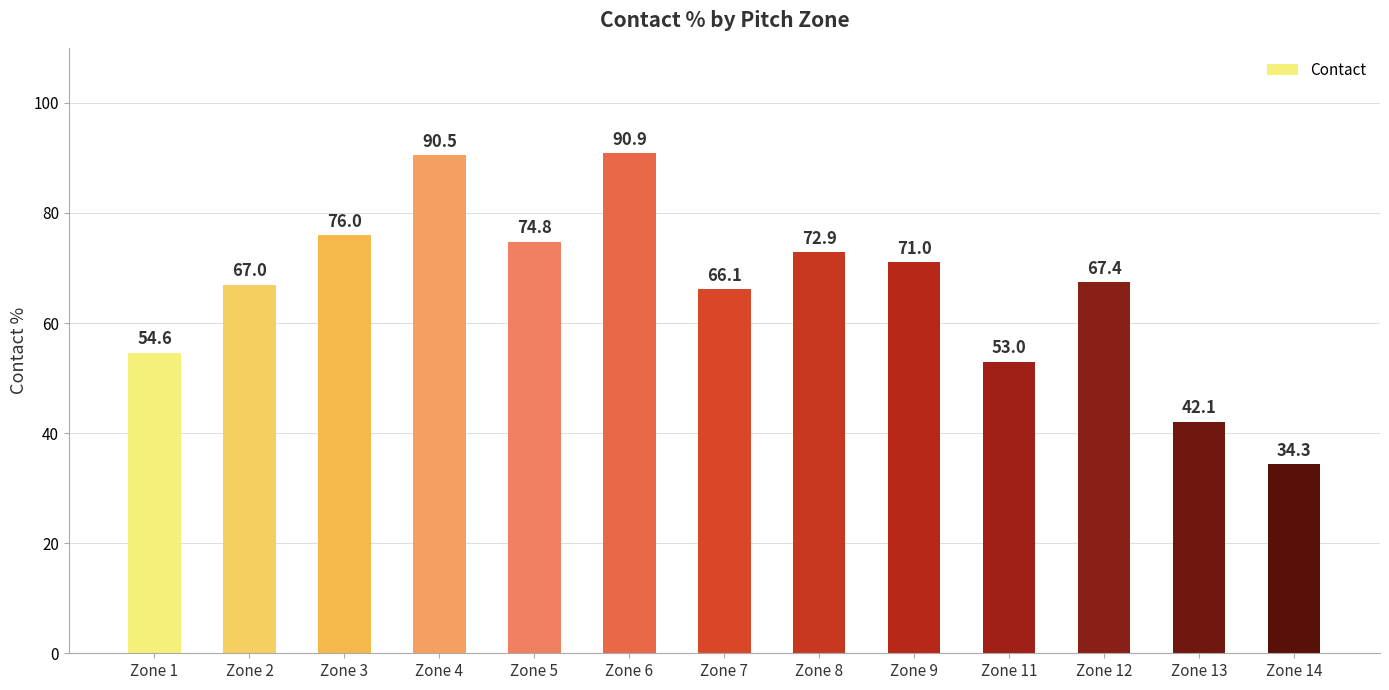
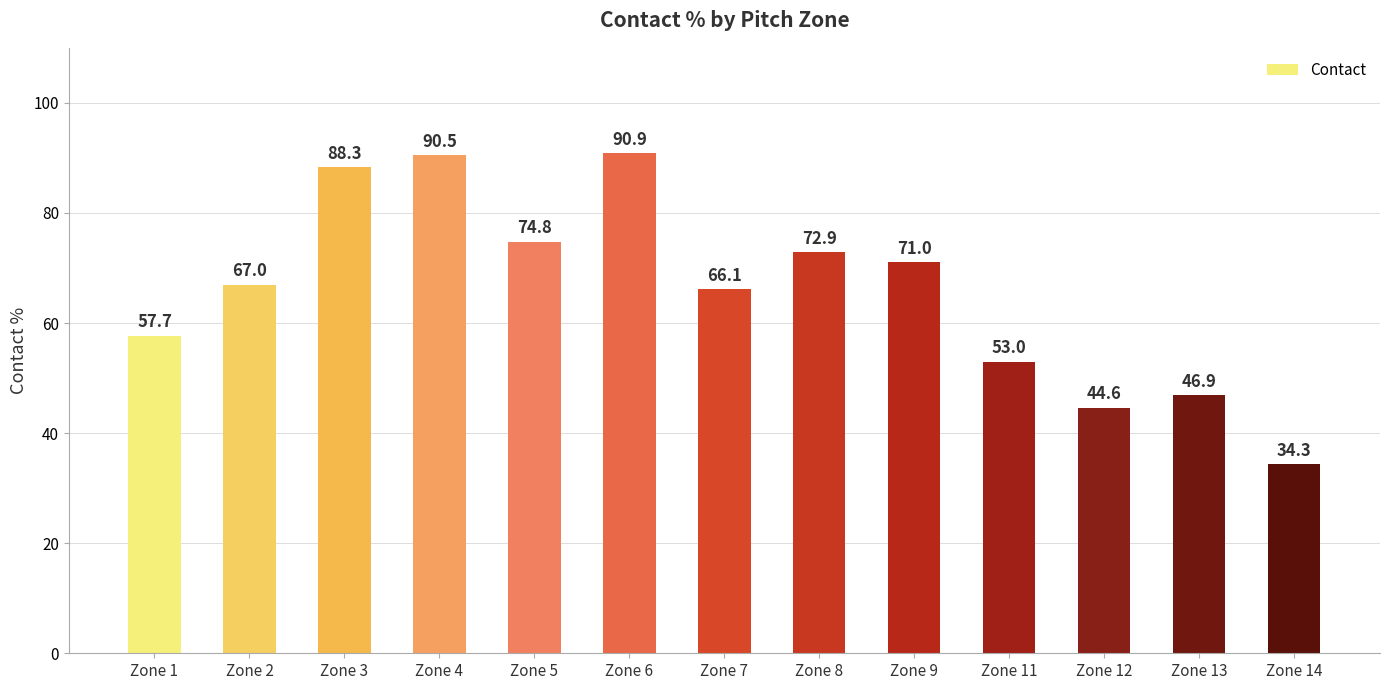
Zone 1: 54.6 -> 57.7
Zone 3: 76.0 -> 88.3
Zone 12: 67.4 -> 44.6
Zone 13: 42.1 -> 46.9
